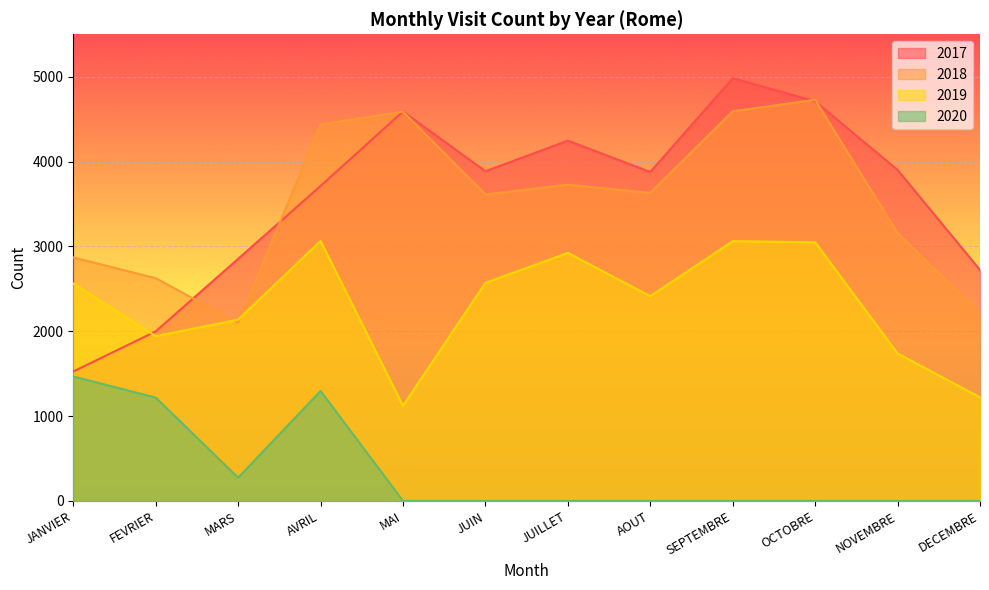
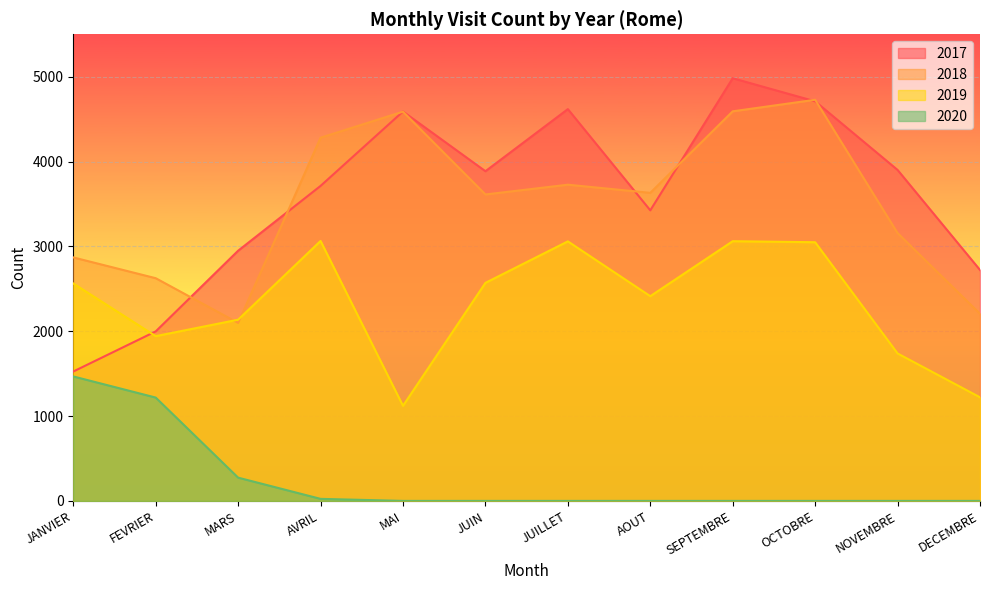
2017, MARS: 2850 -> 2950
2018, AVRIL: 4400 -> 4300
2020, AVRIL: 1300 -> 0
2017, JUILLET: 4200 -> 4600
2019, JUILLET: 2900 -> 3100
2017, AOUT: 3900 -> 3400
